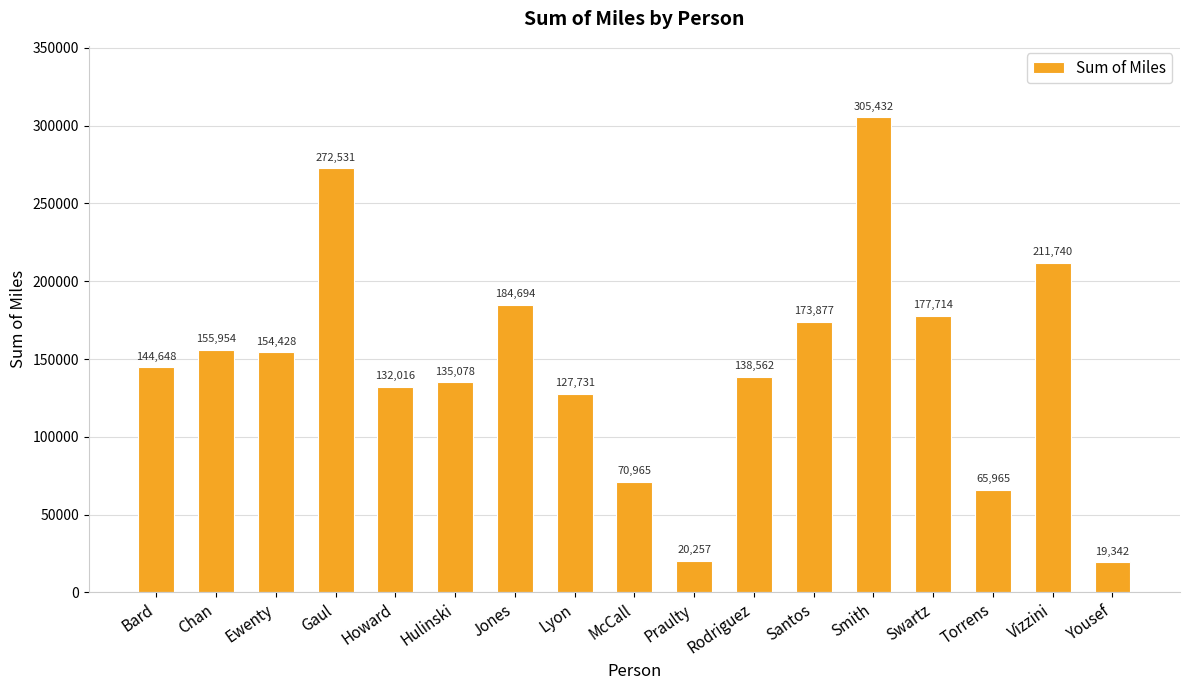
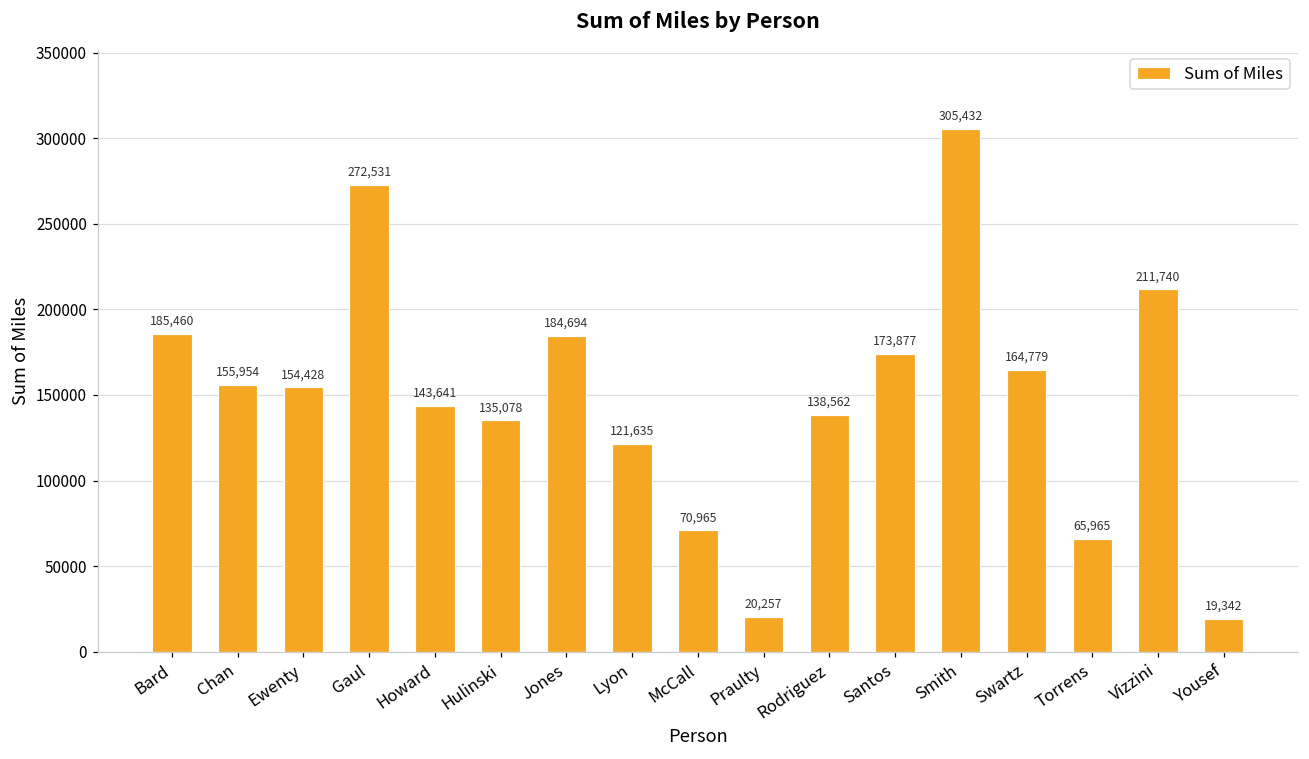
Bard: 144,648 -> 185,460
Howard: 132,016 -> 143,641
Lyon: 127,731 -> 121,635
Swartz: 177,714 -> 164,779
